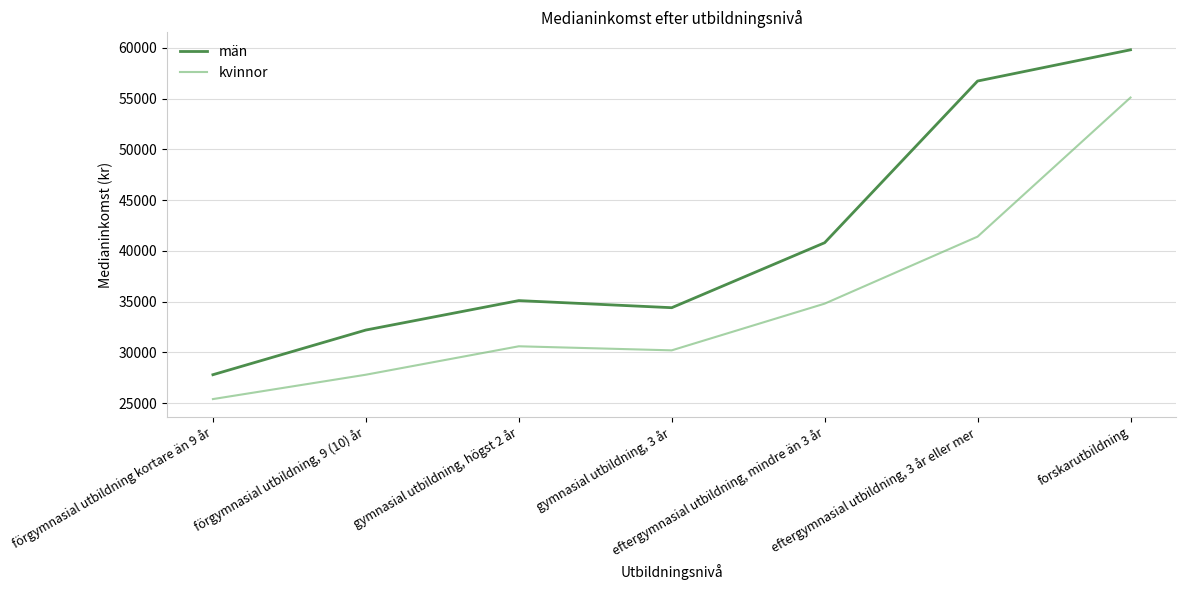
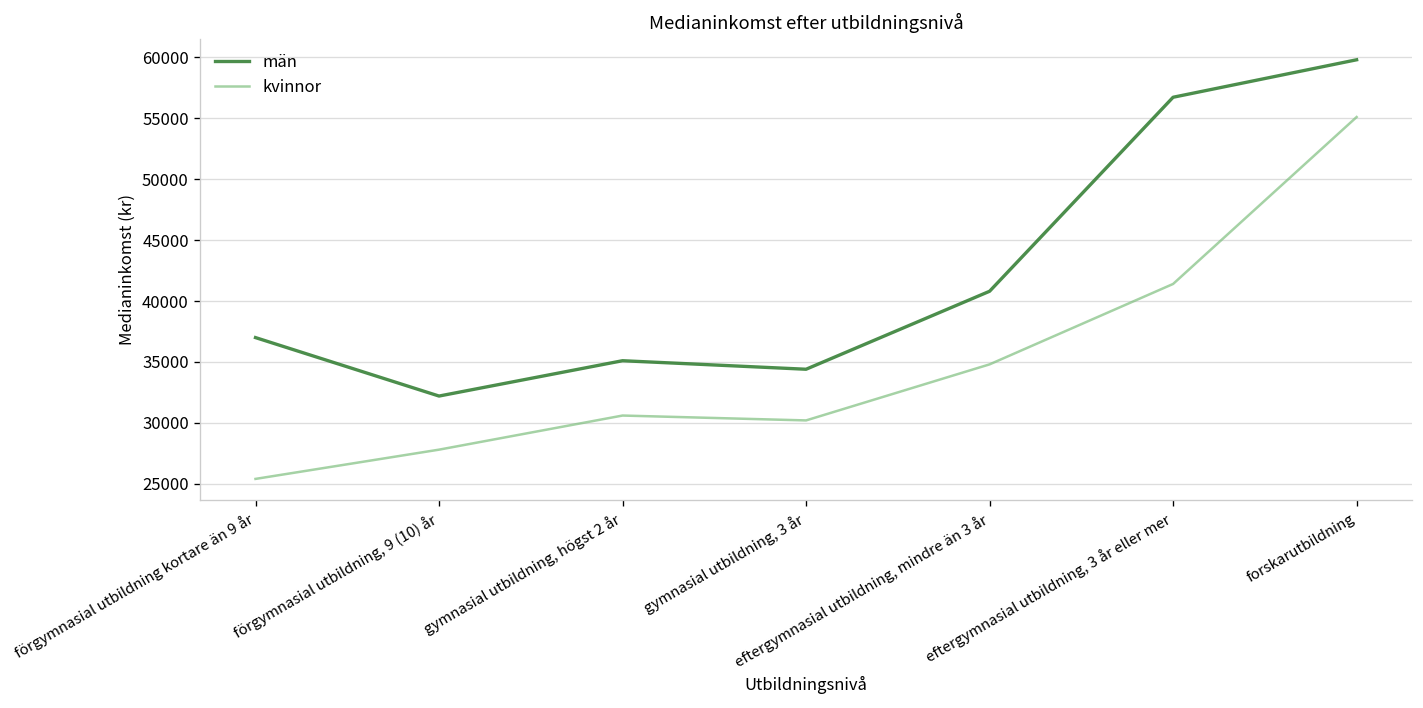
män, förgymnasial utbildning kortare än 9 år: 27800 -> 37000
